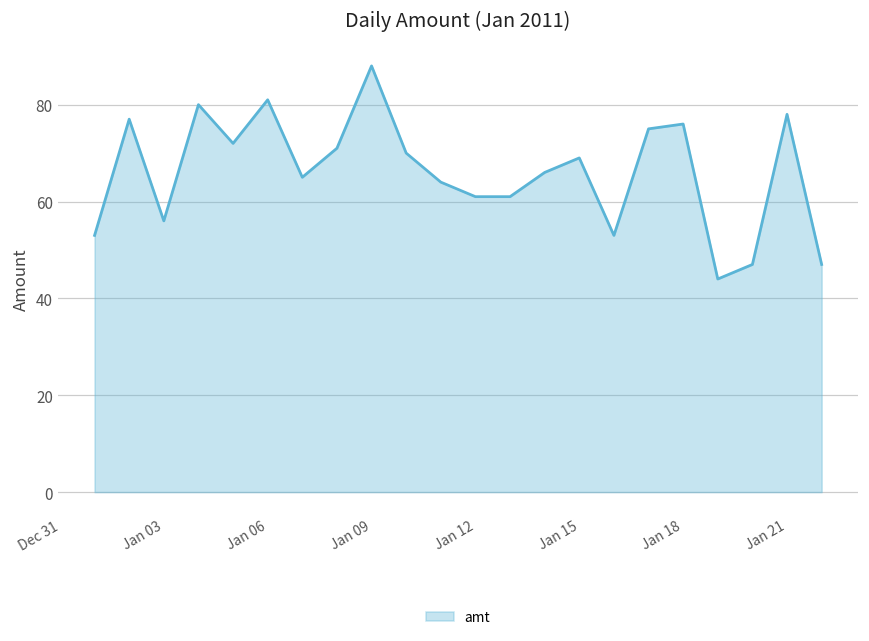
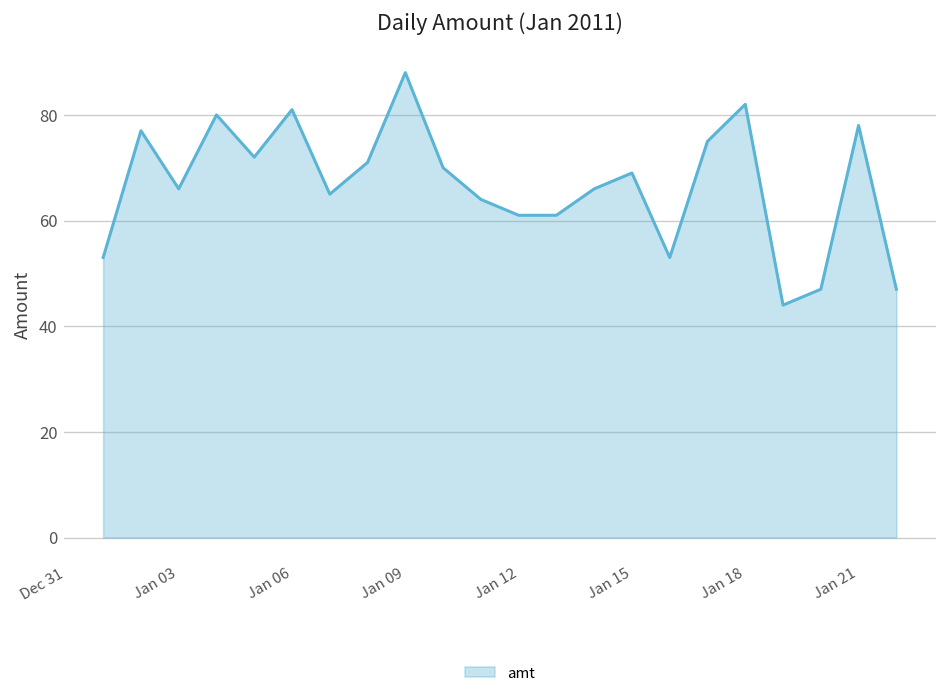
Jan 03: 56 -> 66
Jan 18: 76 -> 82
